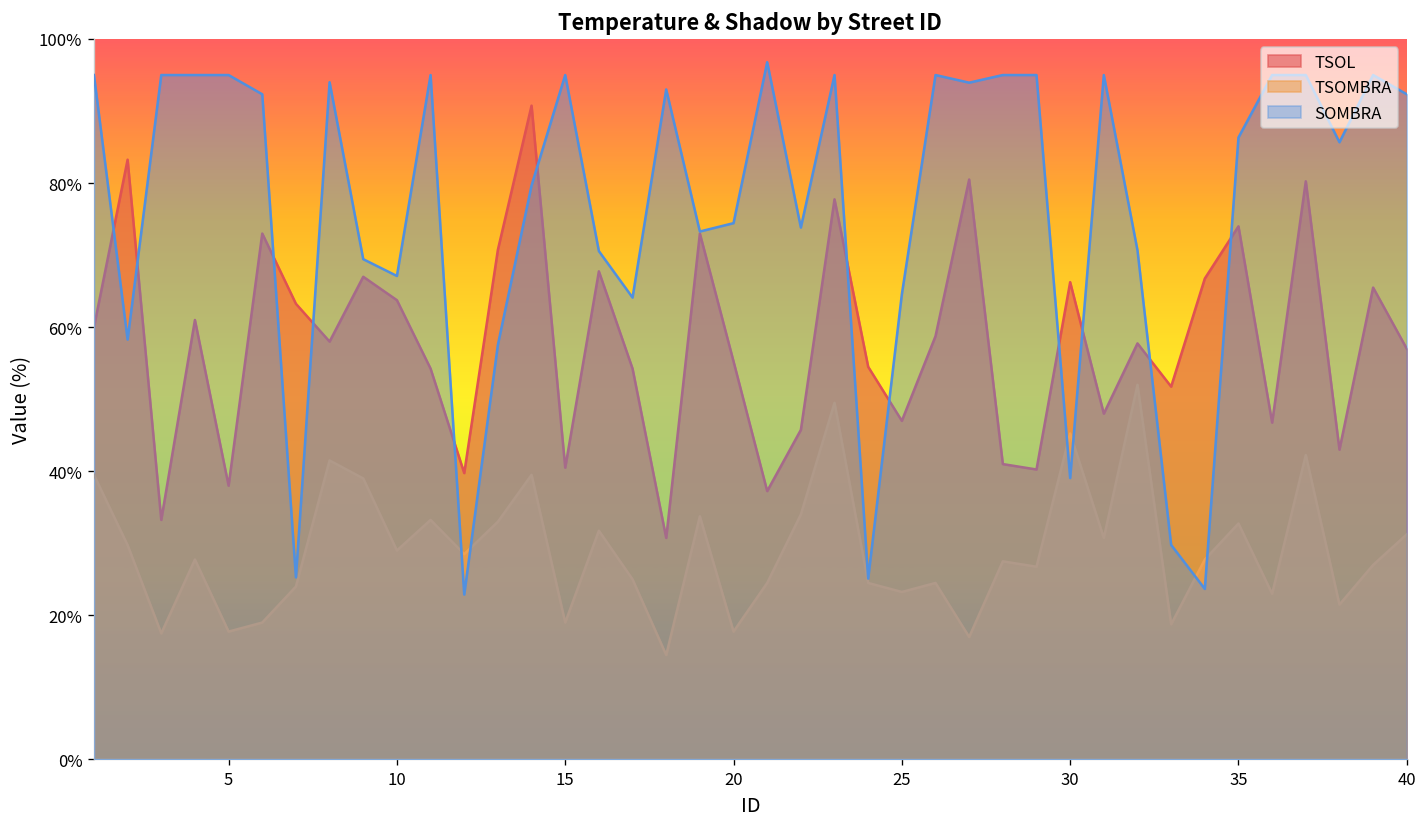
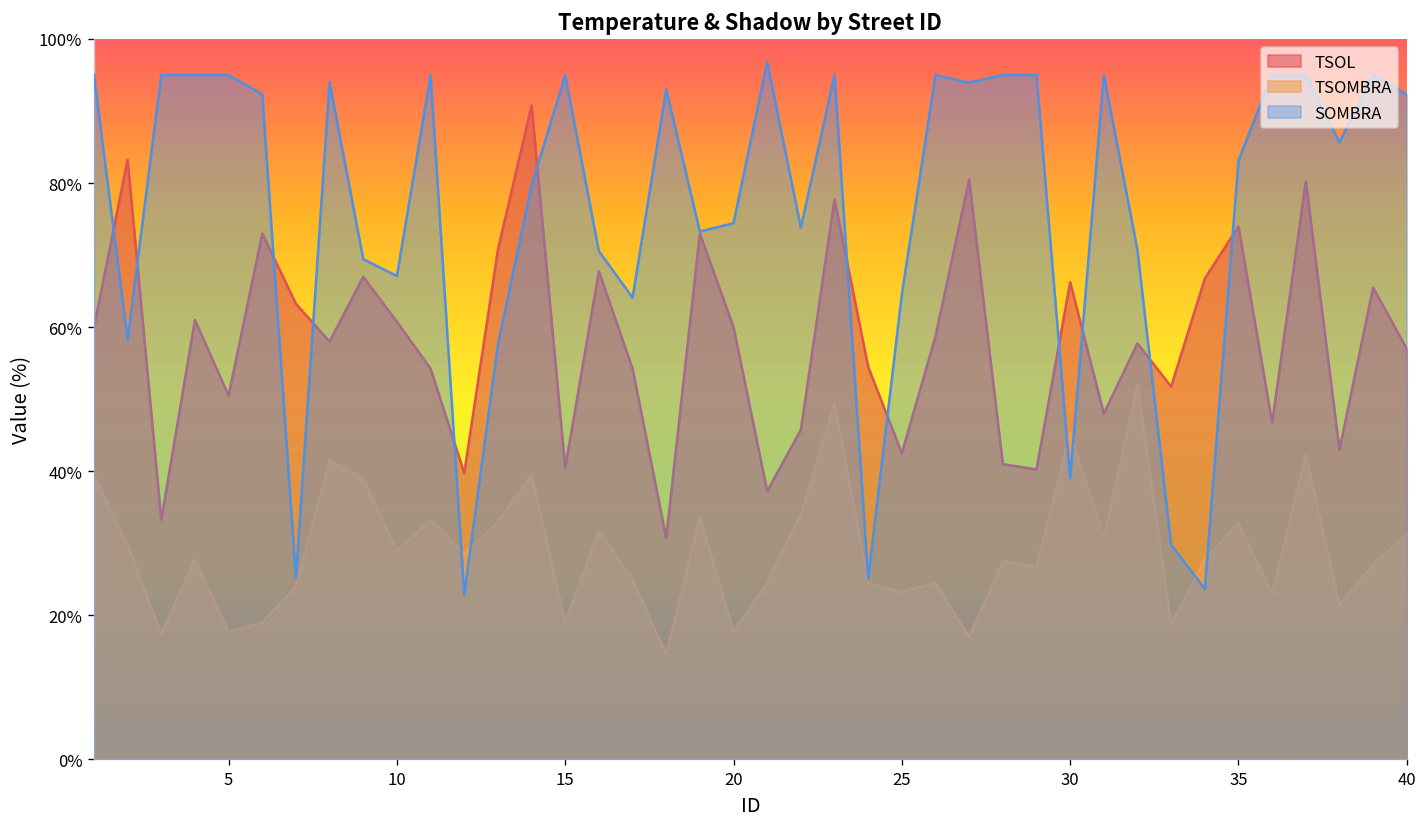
TSOL, 5: 38% -> 51%
TSOL, 10: 64% -> 61%
TSOL, 20: 55% -> 60%
TSOL, 25: 47% -> 43%
SOMBRA, 35: 86% -> 83%
